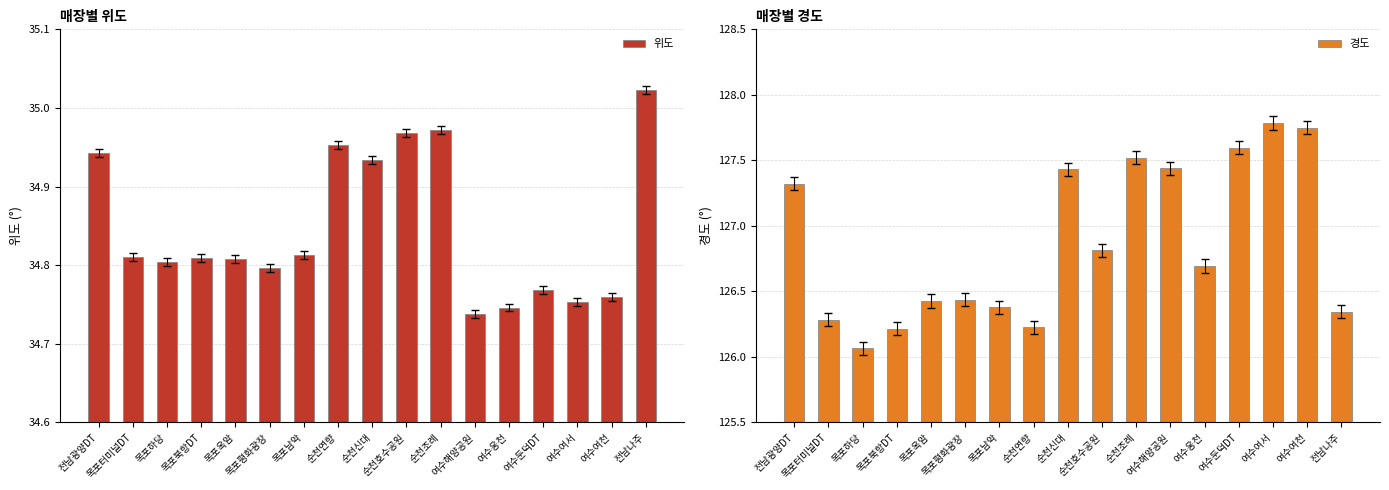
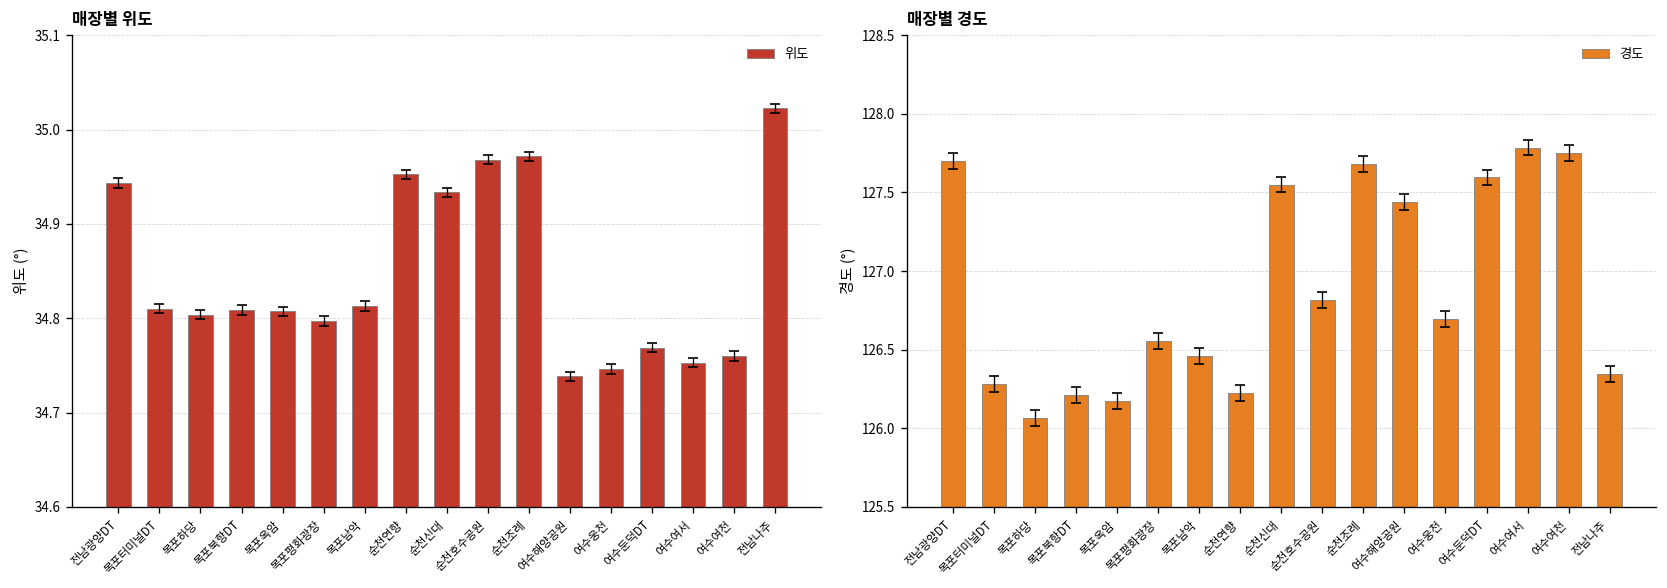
매장별 경도, 경도, 전남광양DT: 127.32 -> 127.70
매장별 경도, 경도, 목포옥암: 126.43 -> 126.17
매장별 경도, 경도, 목포평화광장: 126.43 -> 126.55
매장별 경도, 경도, 목포남악: 126.38 -> 126.46
매장별 경도, 경도, 순천신대: 127.43 -> 127.55
매장별 경도, 경도, 순천조례: 127.52 -> 127.68
